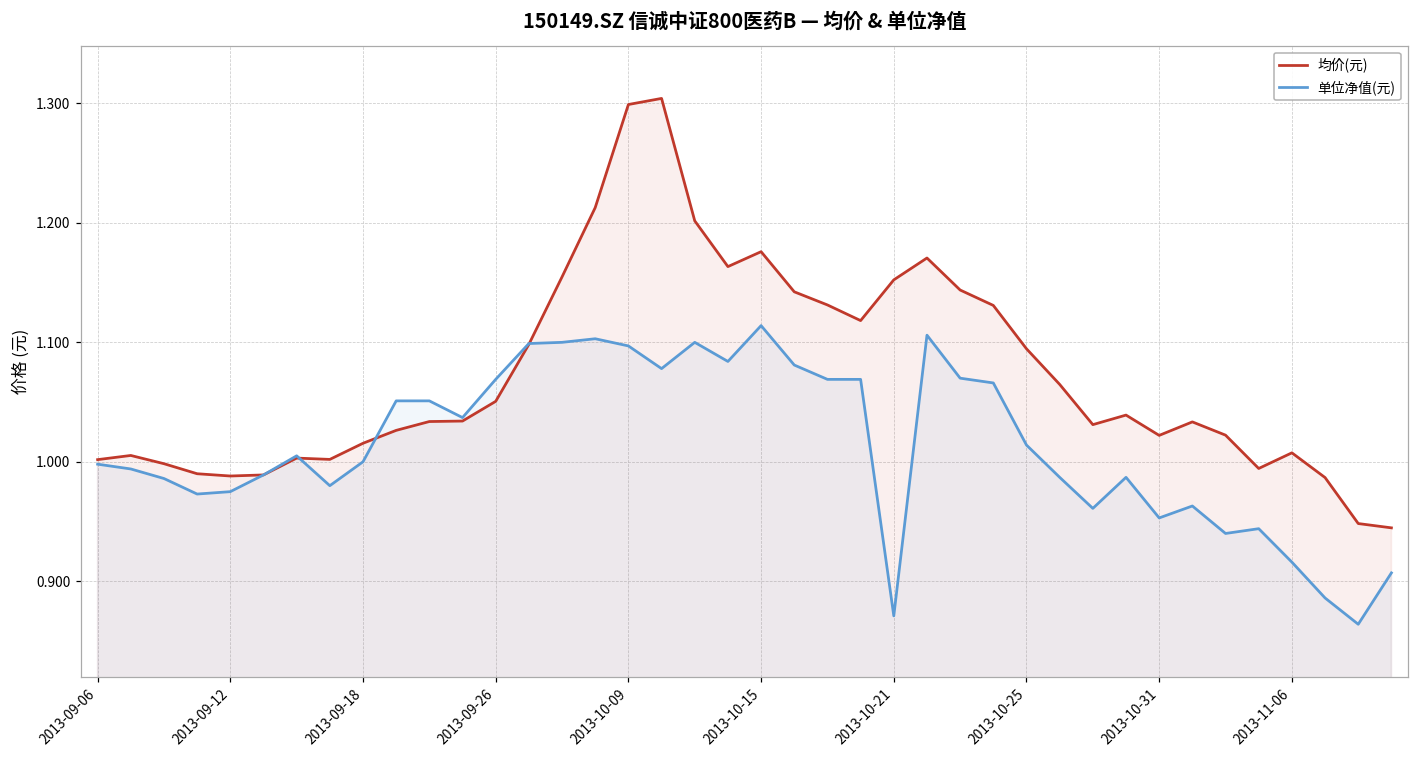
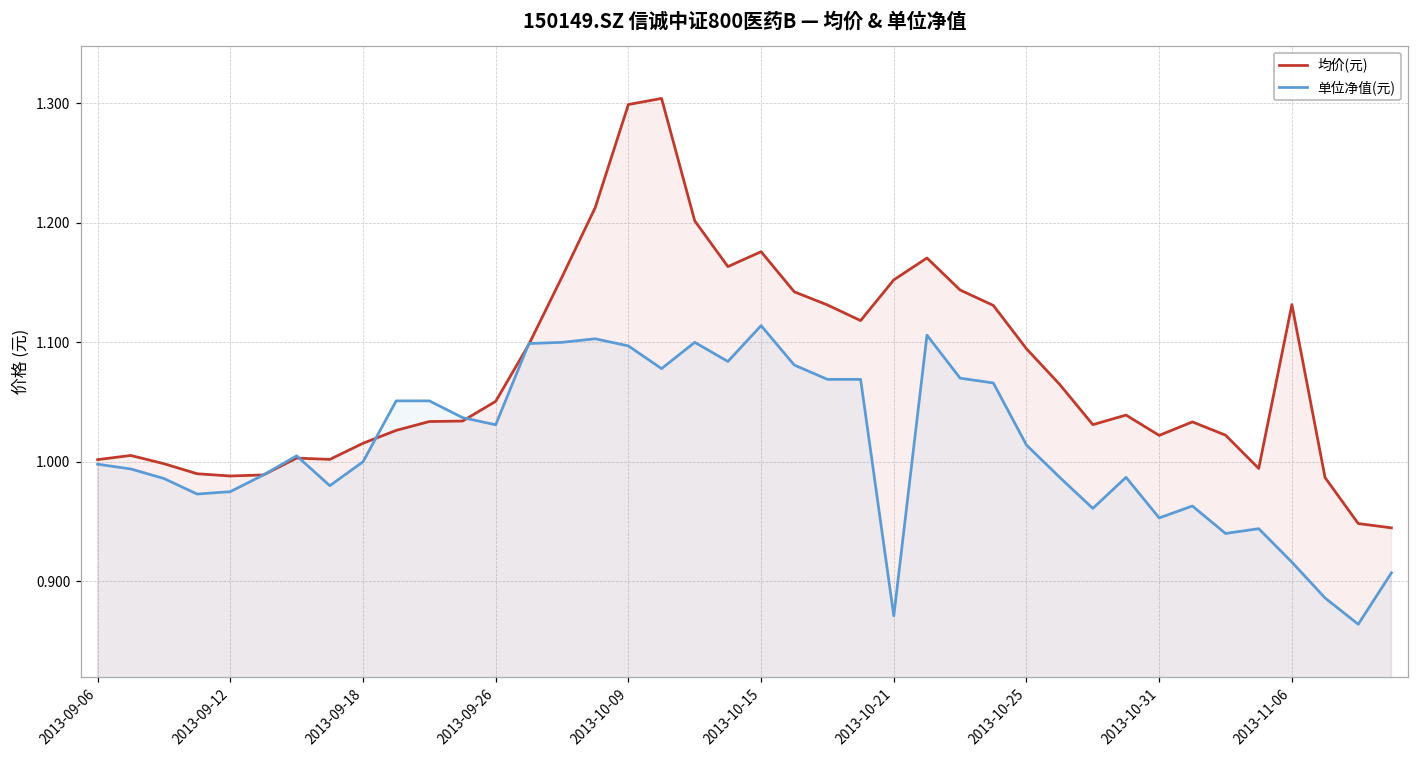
单位净值(元), 2013-09-26: 1.069 -> 1.031
均价(元), 2013-11-06: 1.008 -> 1.132
